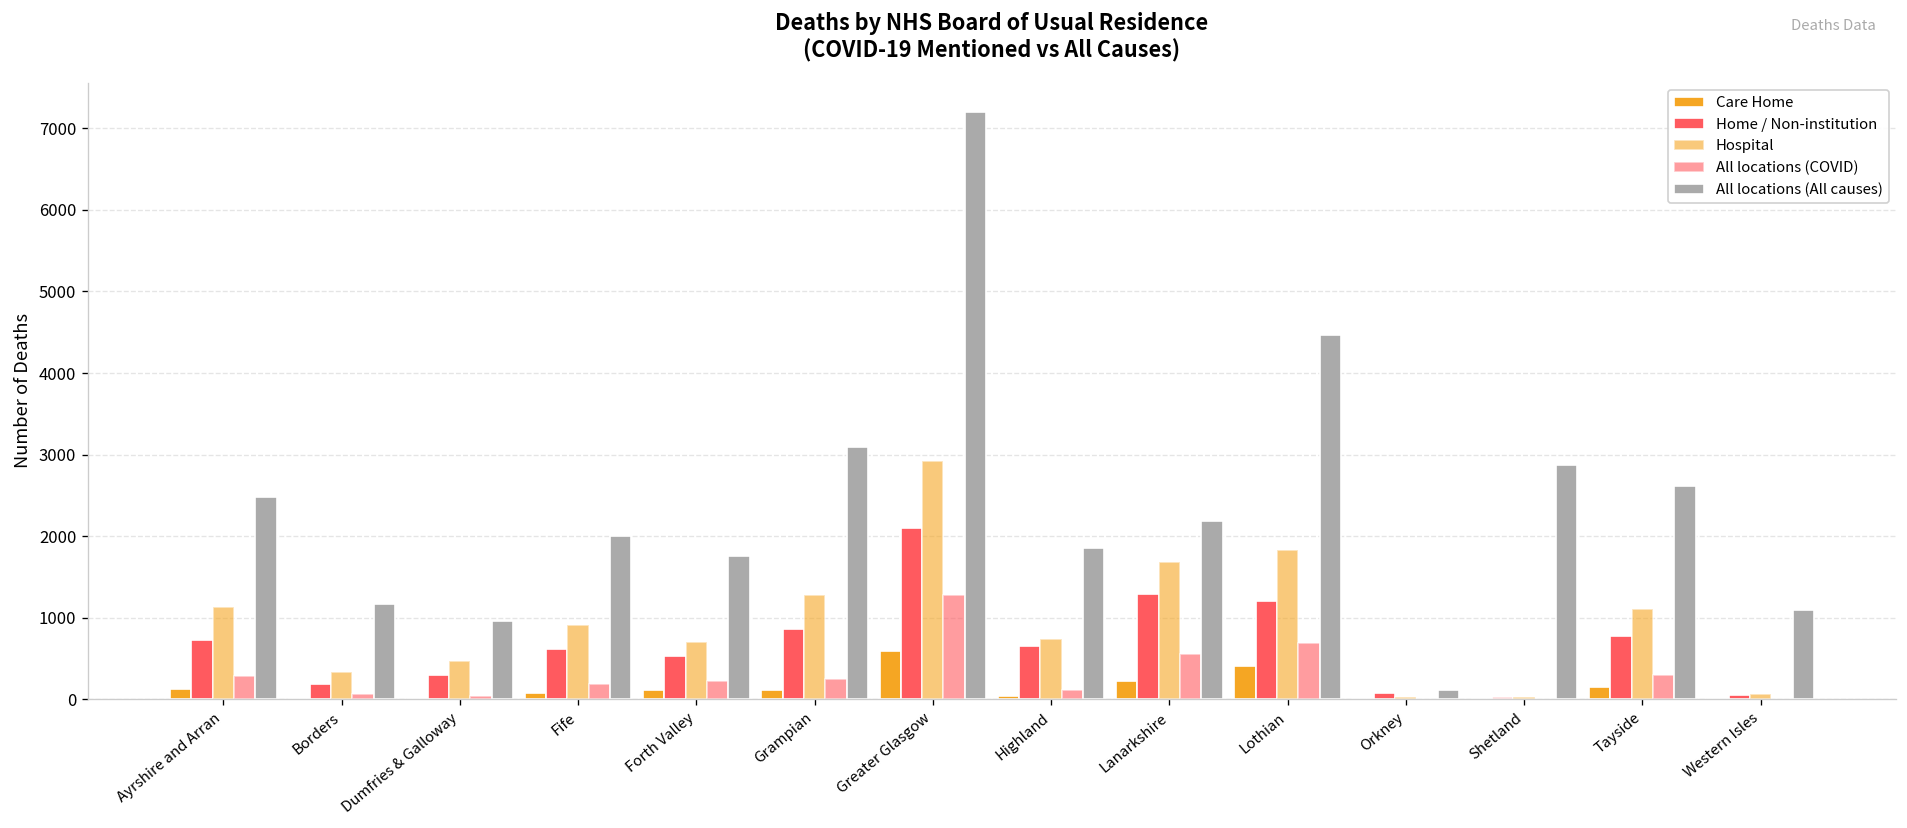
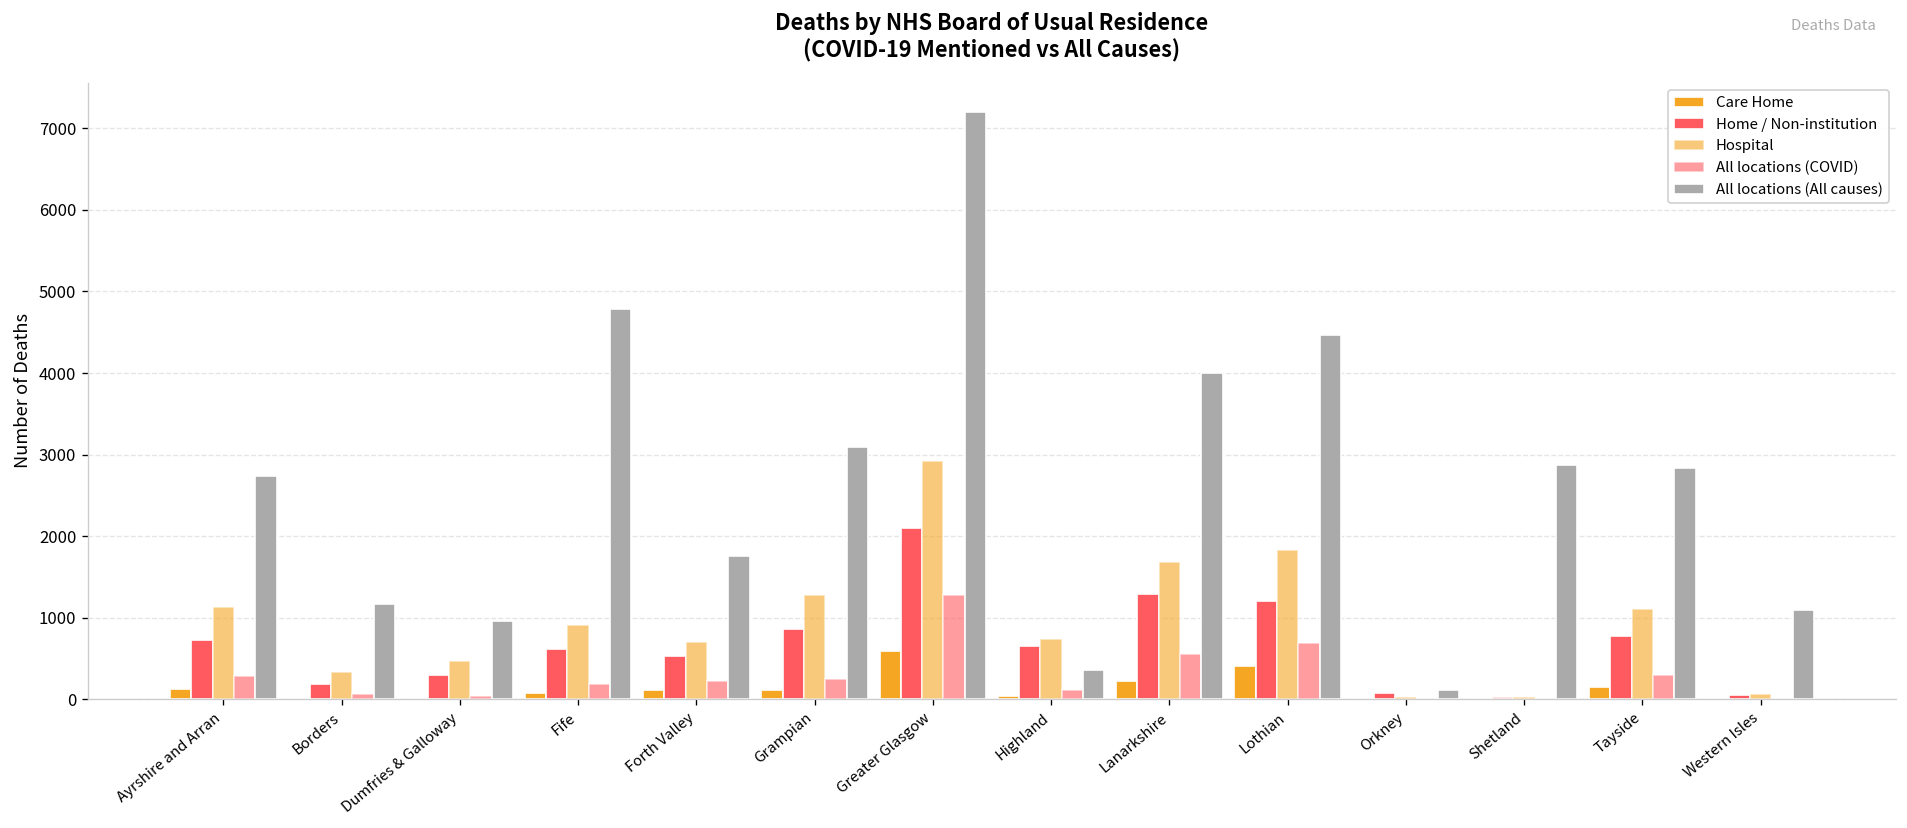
All locations (All causes), Ayrshire and Arran: 2500 -> 2700
All locations (All causes), Fife: 2000 -> 4800
All locations (All causes), Highland: 1900 -> 400
All locations (All causes), Lanarkshire: 2200 -> 4000
All locations (All causes), Tayside: 2600 -> 2800
